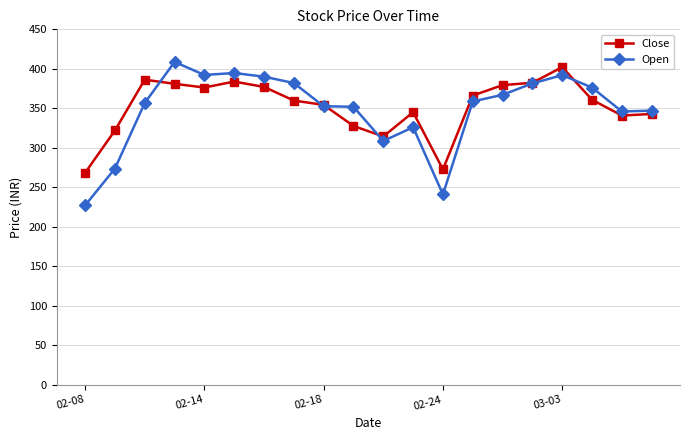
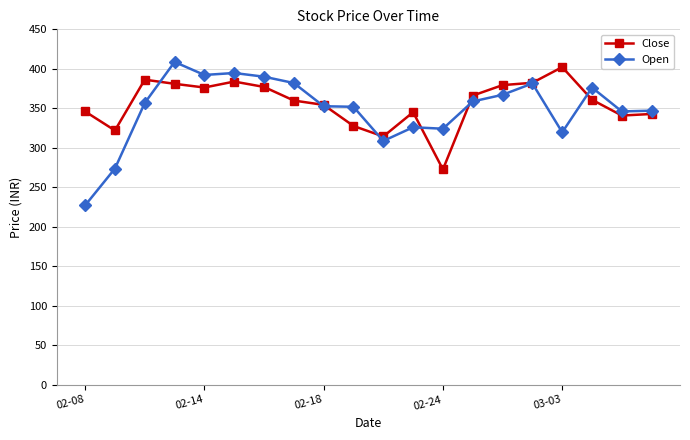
Close, 02-08: 270 -> 350
Open, 02-24: 240 -> 320
Open, 03-03: 390 -> 320
